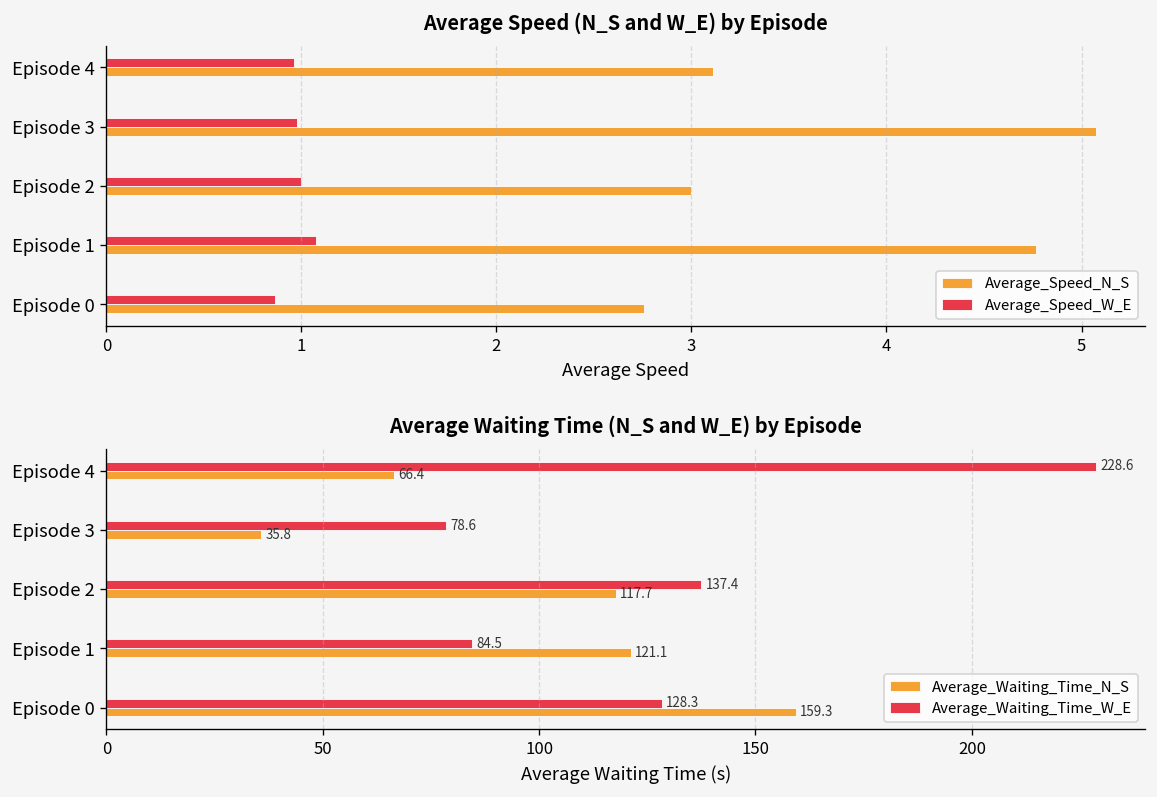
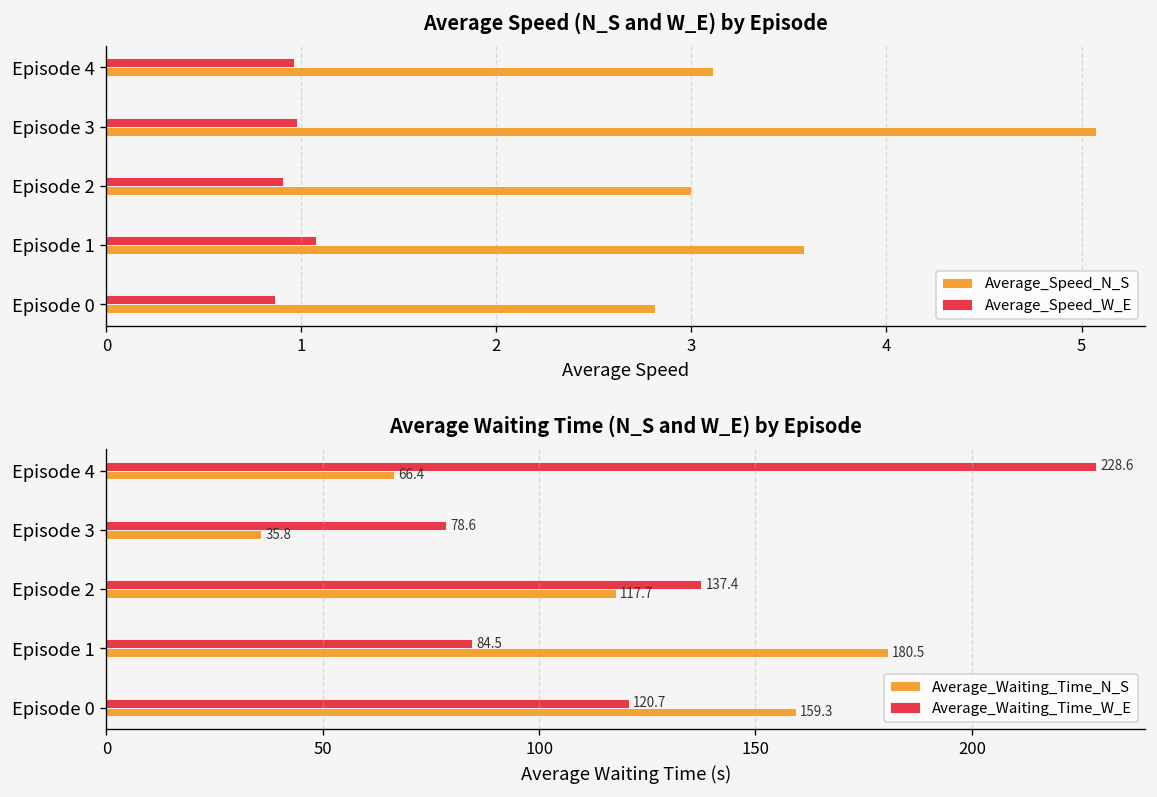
Average Speed (N_S and W_E) by Episode, Average_Speed_W_E, Episode 2: 1.00 -> 0.91
Average Speed (N_S and W_E) by Episode, Average_Speed_N_S, Episode 1: 4.77 -> 3.57
Average Speed (N_S and W_E) by Episode, Average_Speed_N_S, Episode 0: 2.76 -> 2.81
Average Waiting Time (N_S and W_E) by Episode, Average_Waiting_Time_N_S, Episode 1: 121.1 -> 180.5
Average Waiting Time (N_S and W_E) by Episode, Average_Waiting_Time_W_E, Episode 0: 128.3 -> 120.7
